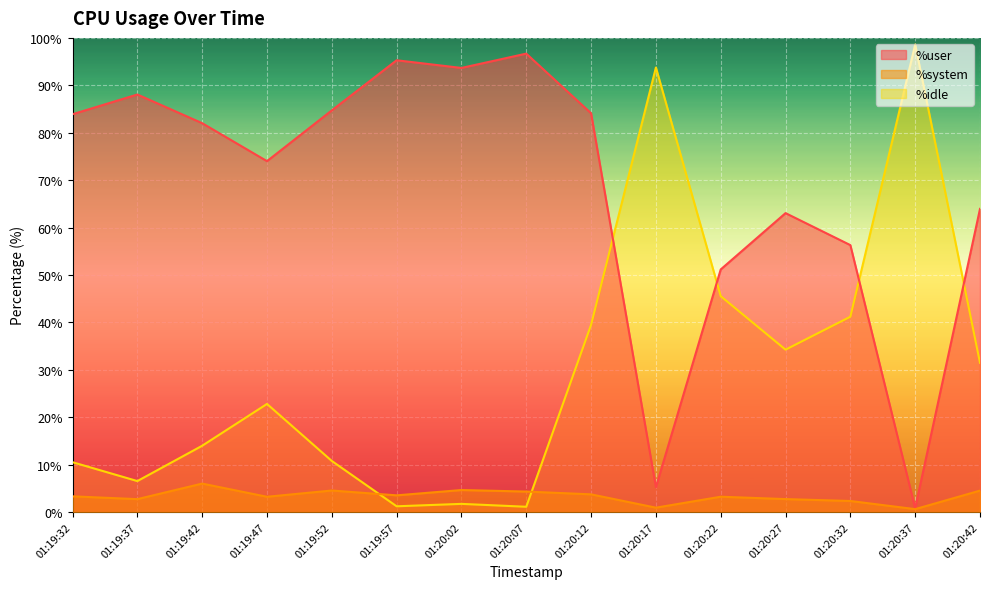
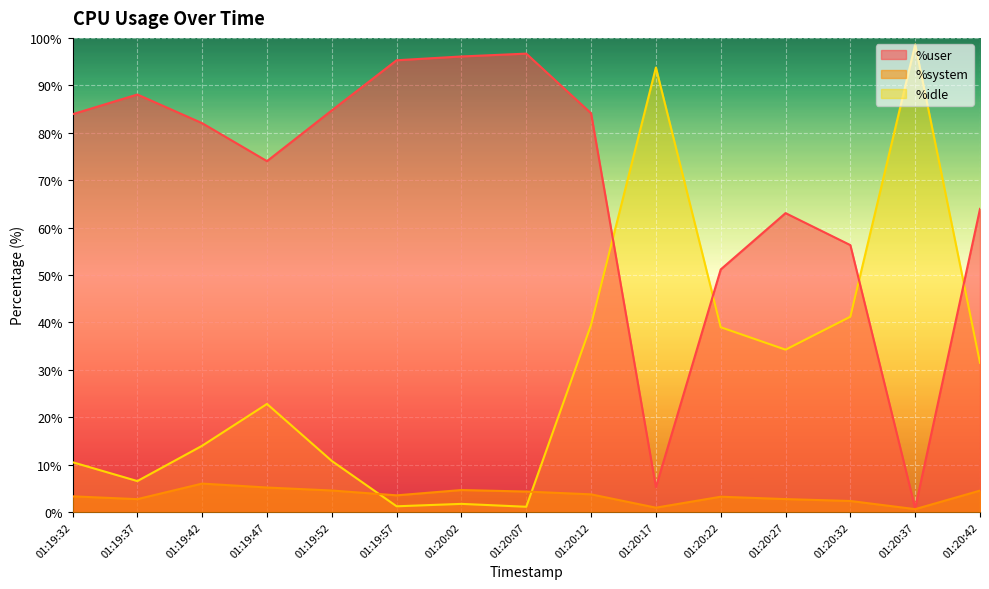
%system, 01:19:47: 3% -> 5%
%user, 01:20:02: 94% -> 96%
%idle, 01:20:22: 46% -> 39%
